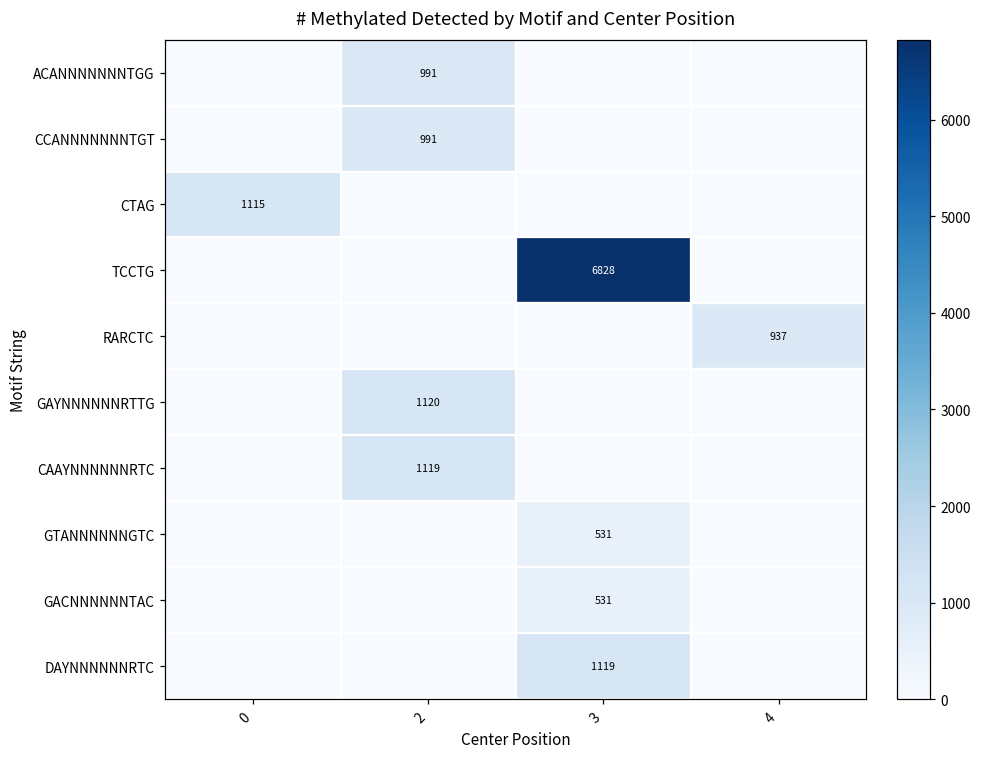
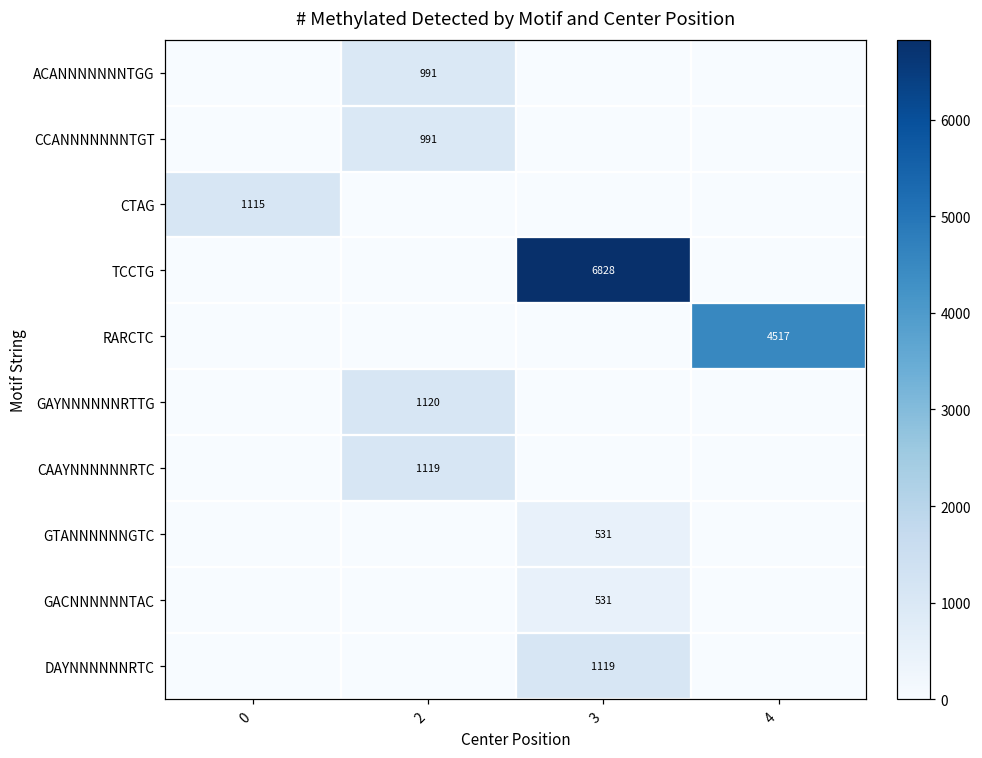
RARCTC, 4: 937 -> 4517
